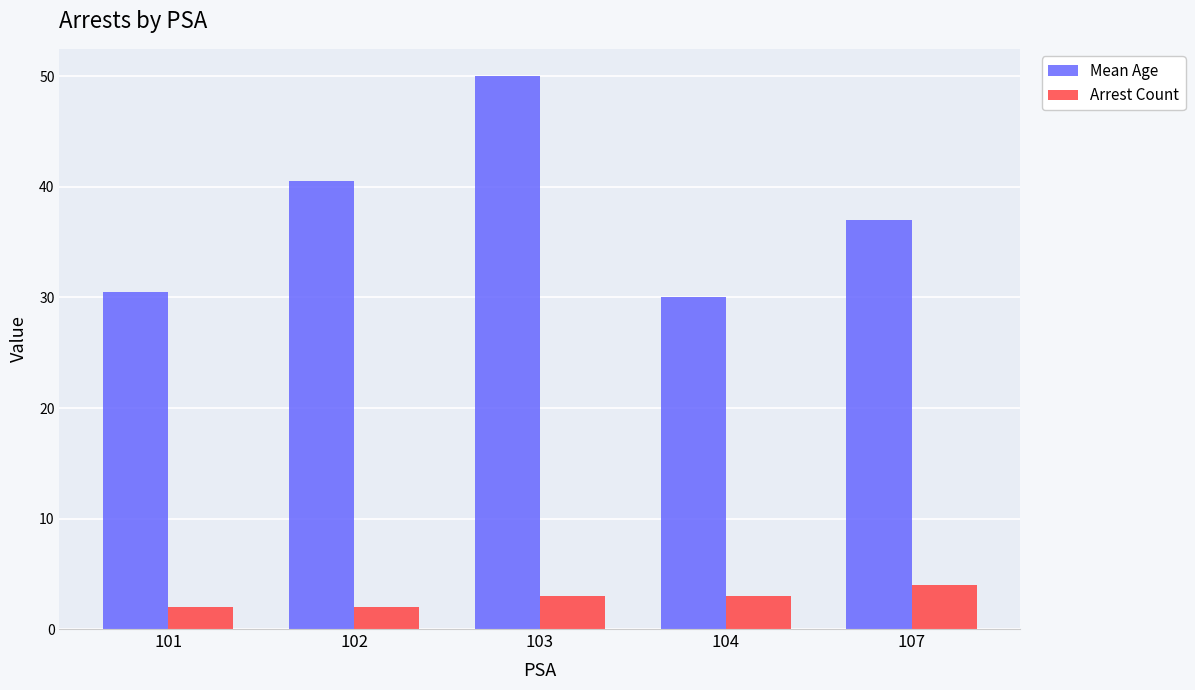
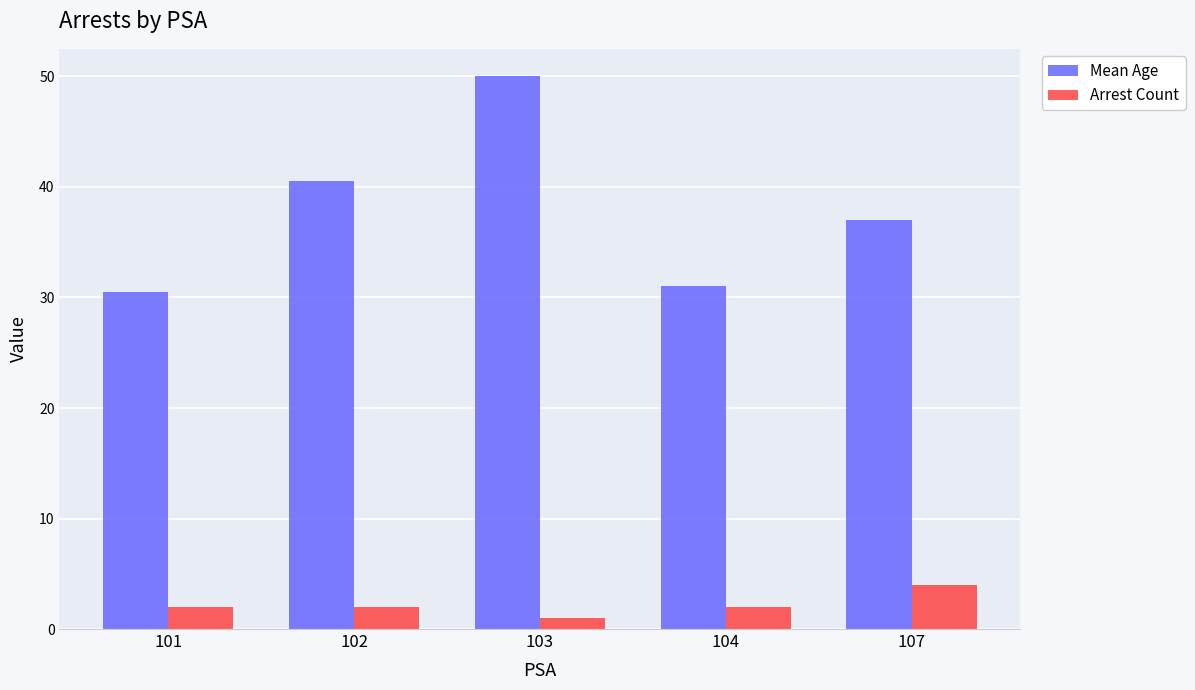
Arrest Count, 103: 3 -> 1
Mean Age, 104: 30 -> 31
Arrest Count, 104: 3 -> 2
